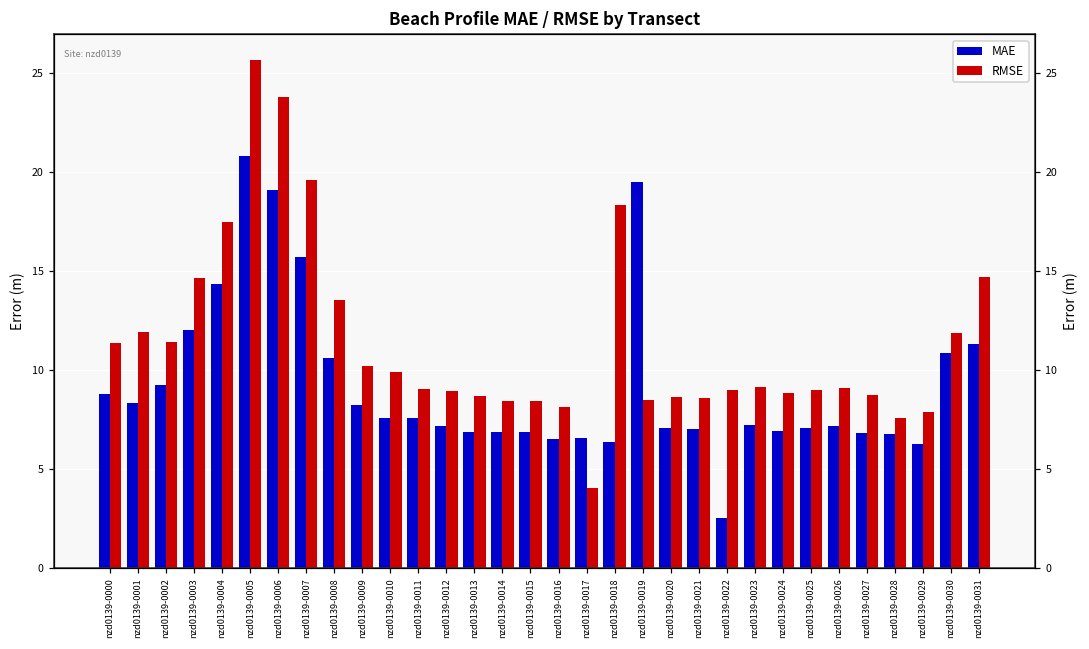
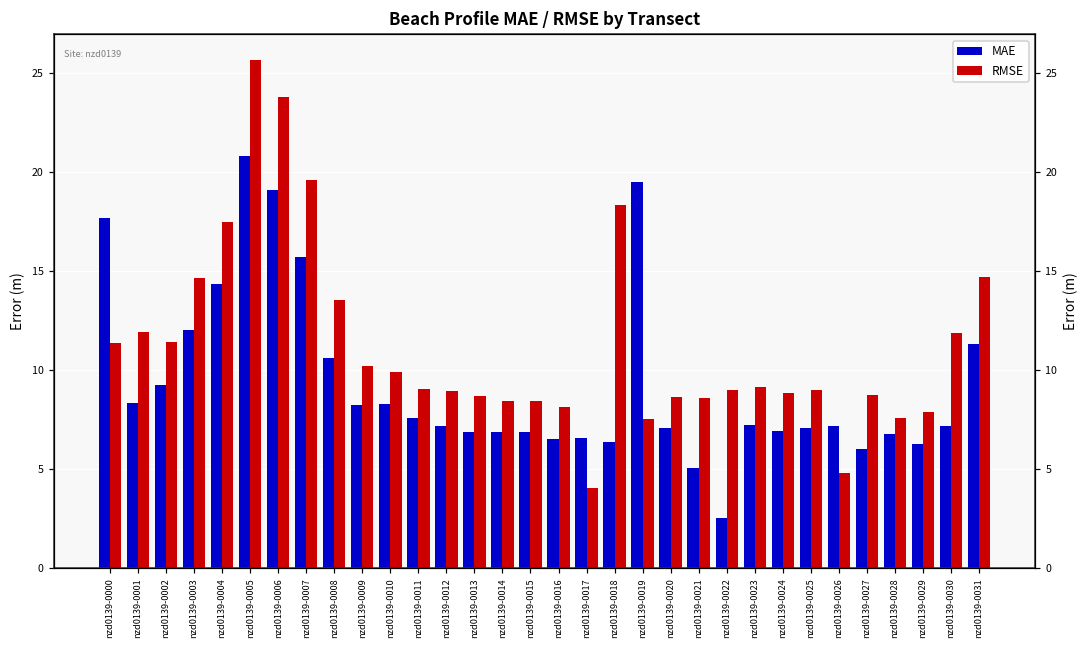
MAE, nzd0139-0000: 8.8 -> 17.7
MAE, nzd0139-0010: 7.6 -> 8.3
RMSE, nzd0139-0019: 8.5 -> 7.5
MAE, nzd0139-0021: 7.0 -> 5.1
RMSE, nzd0139-0026: 9.1 -> 4.8
MAE, nzd0139-0027: 6.8 -> 6.0
MAE, nzd0139-0030: 10.9 -> 7.1
